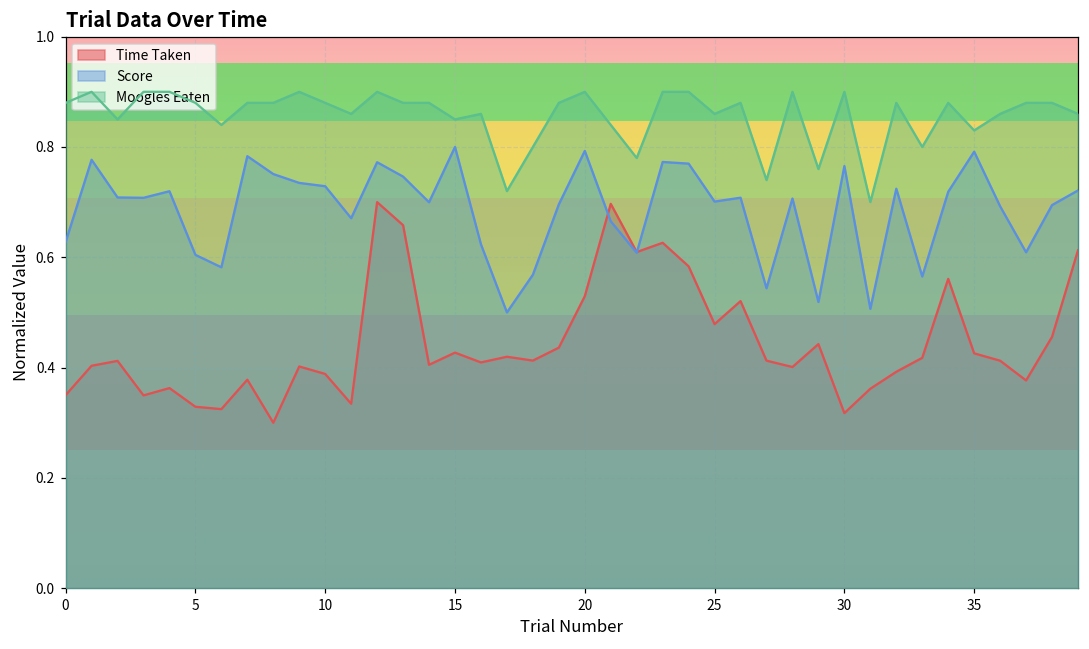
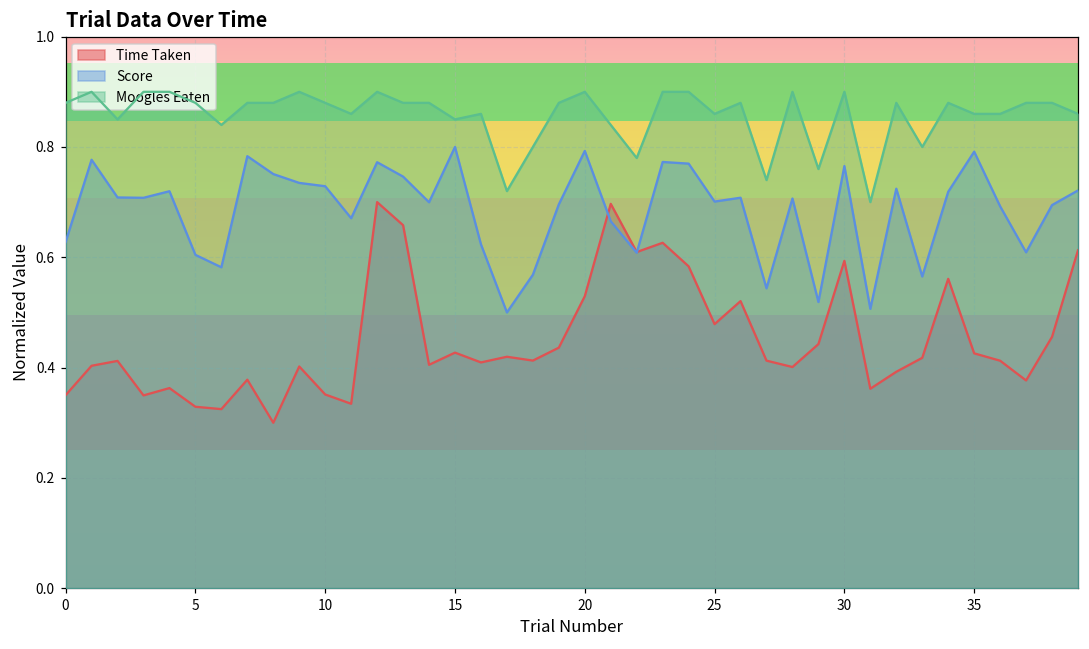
Time Taken, 10: 0.39 -> 0.35
Time Taken, 30: 0.32 -> 0.59
Moogles Eaten, 35: 0.83 -> 0.86
